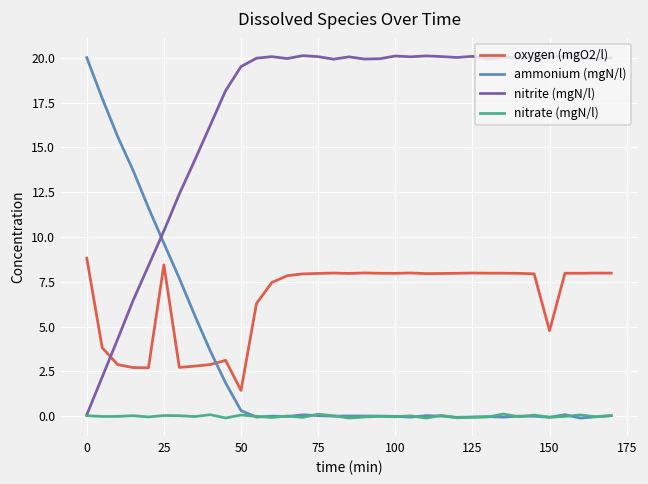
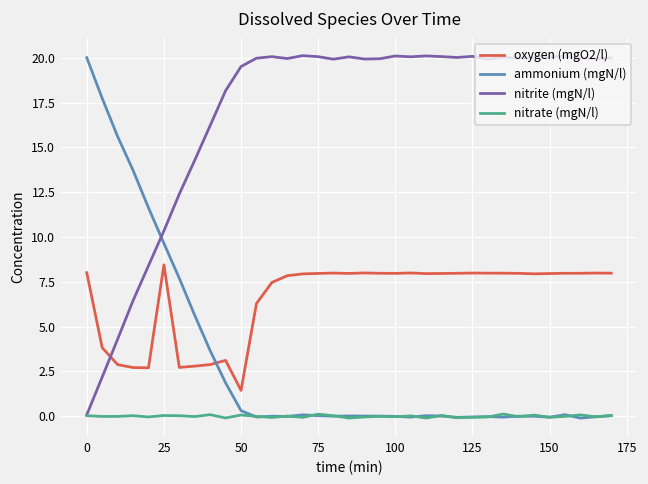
oxygen (mgO2/l), 0: 8.8 -> 8.0
oxygen (mgO2/l), 150: 4.8 -> 8.0
